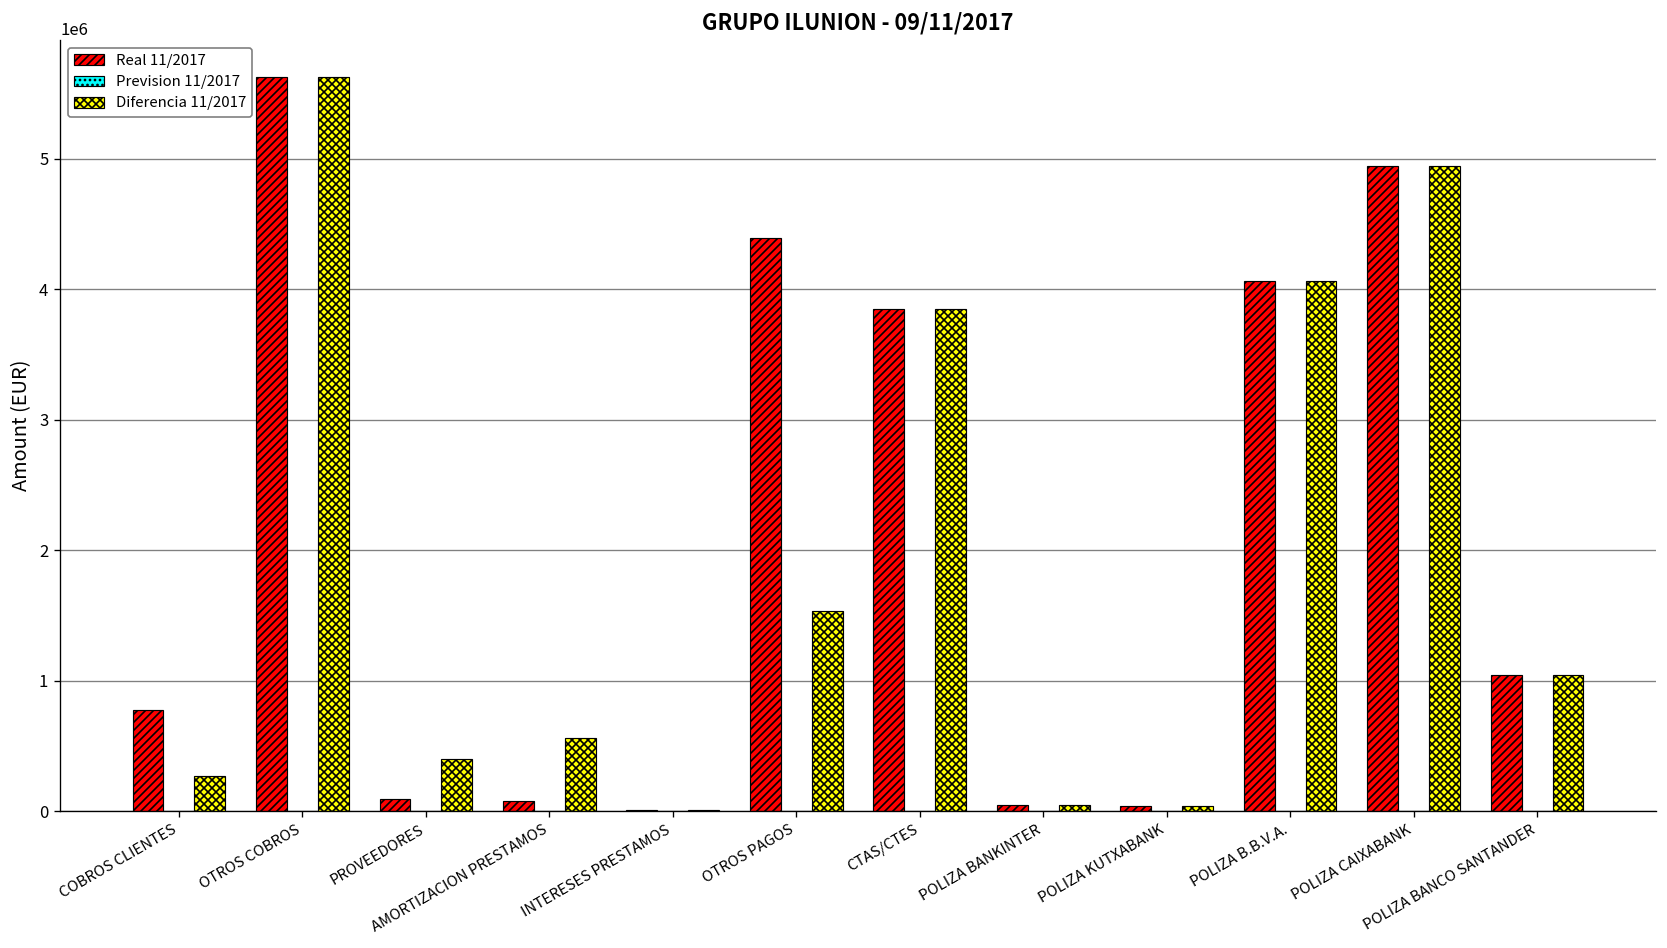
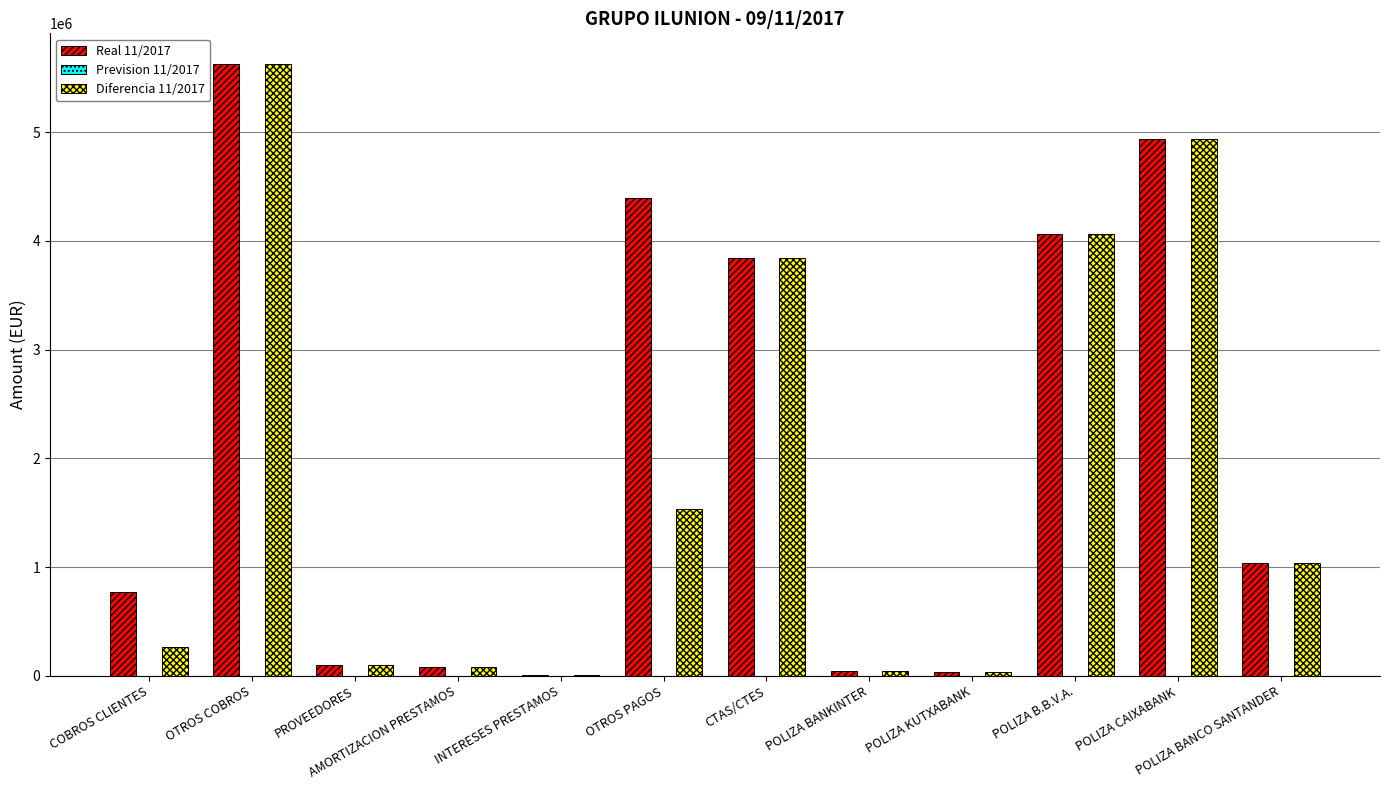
Diferencia 11/2017, PROVEEDORES: 400000 -> 100000
Diferencia 11/2017, AMORTIZACION PRESTAMOS: 560000 -> 80000
